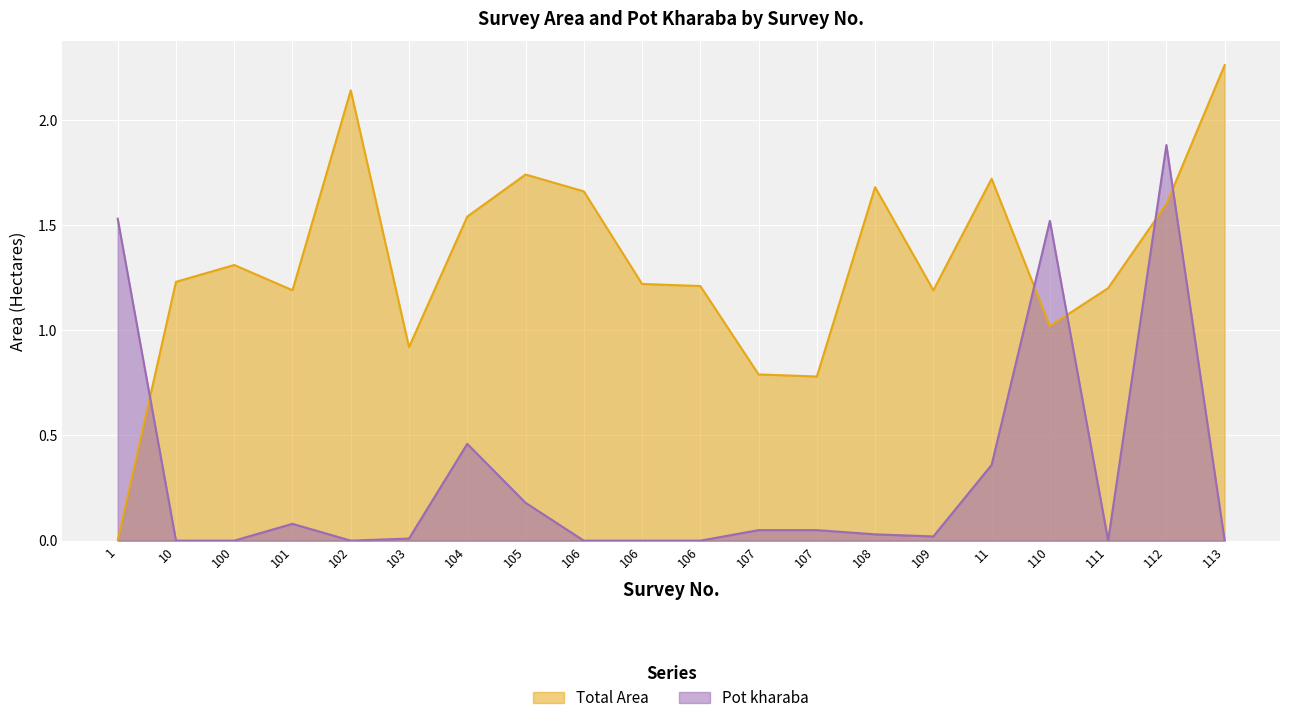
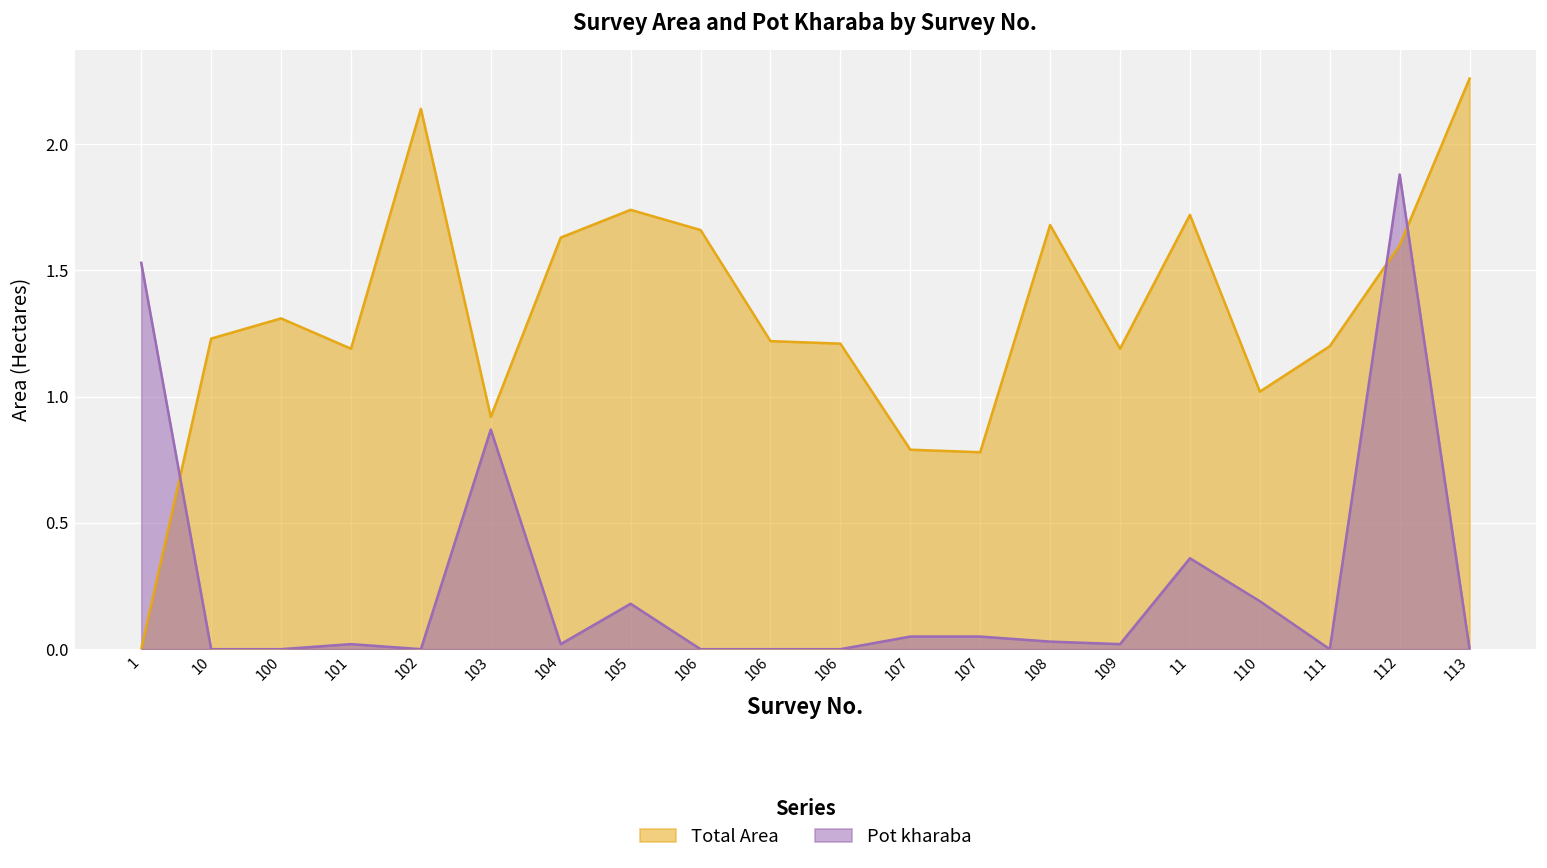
Pot kharaba, 101: 0.08 -> 0.02
Pot kharaba, 103: 0.01 -> 0.87
Total Area, 104: 1.54 -> 1.63
Pot kharaba, 104: 0.46 -> 0.02
Pot kharaba, 110: 1.52 -> 0.19
